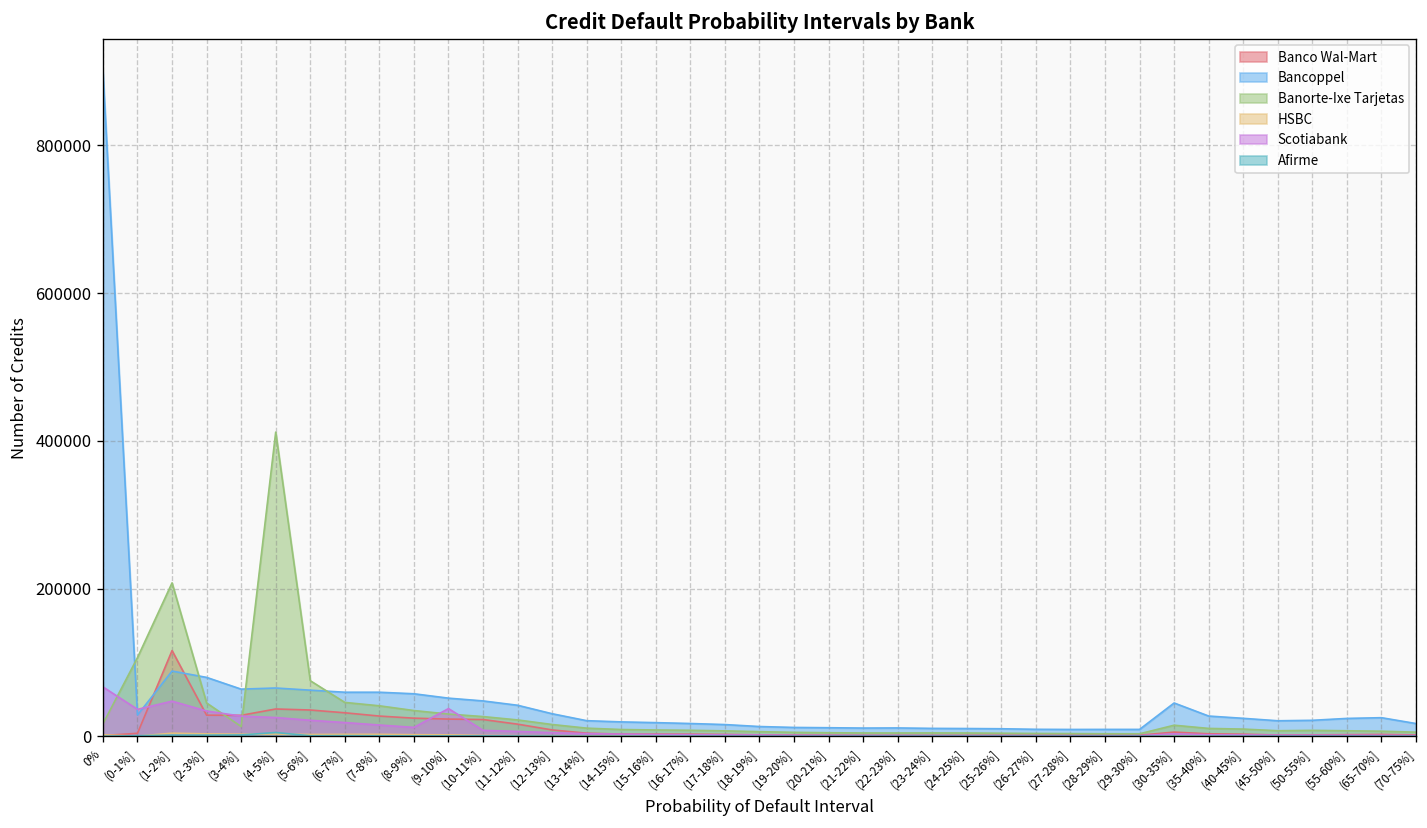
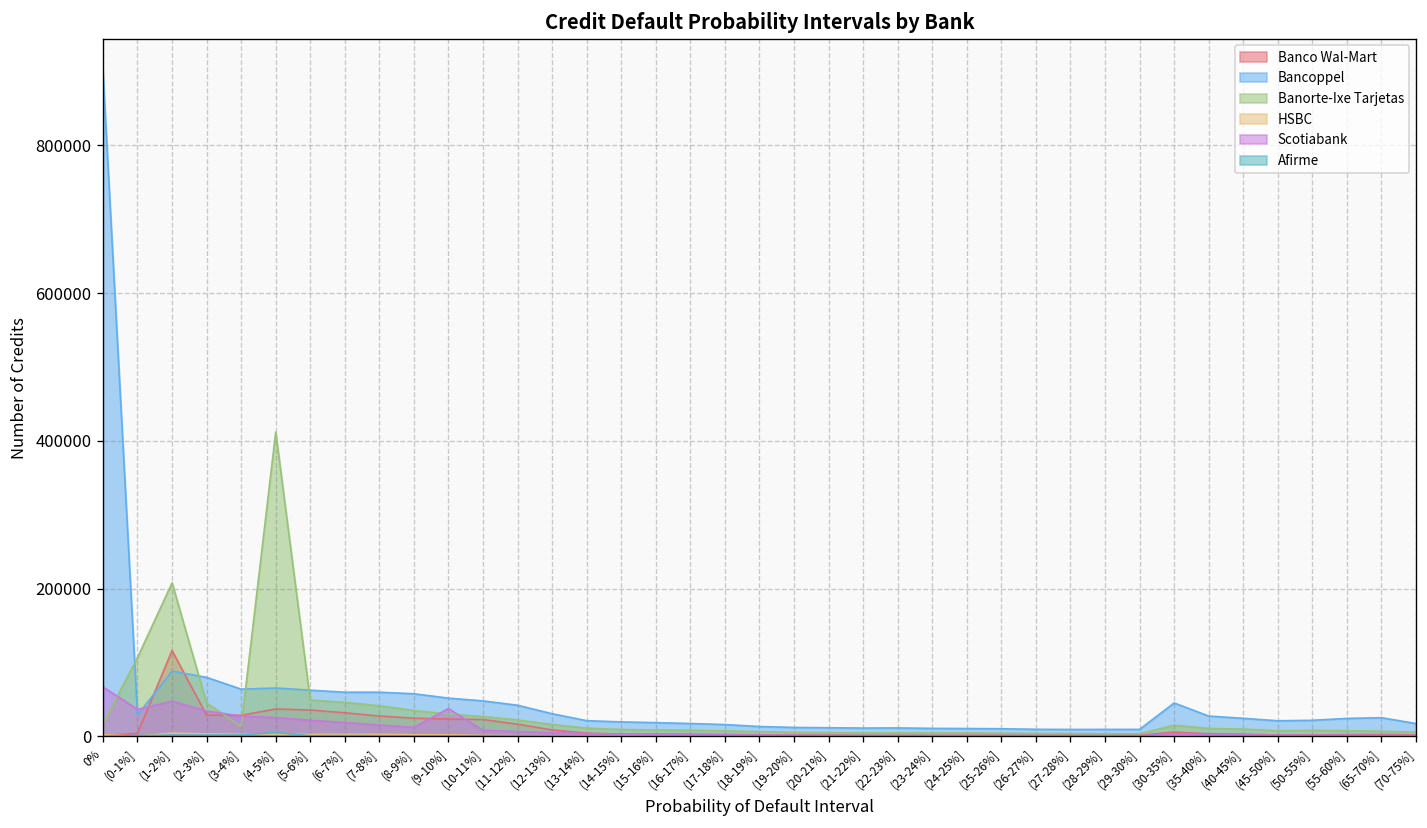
Banorte-Ixe Tarjetas, (5-6%]: 80000 -> 50000
